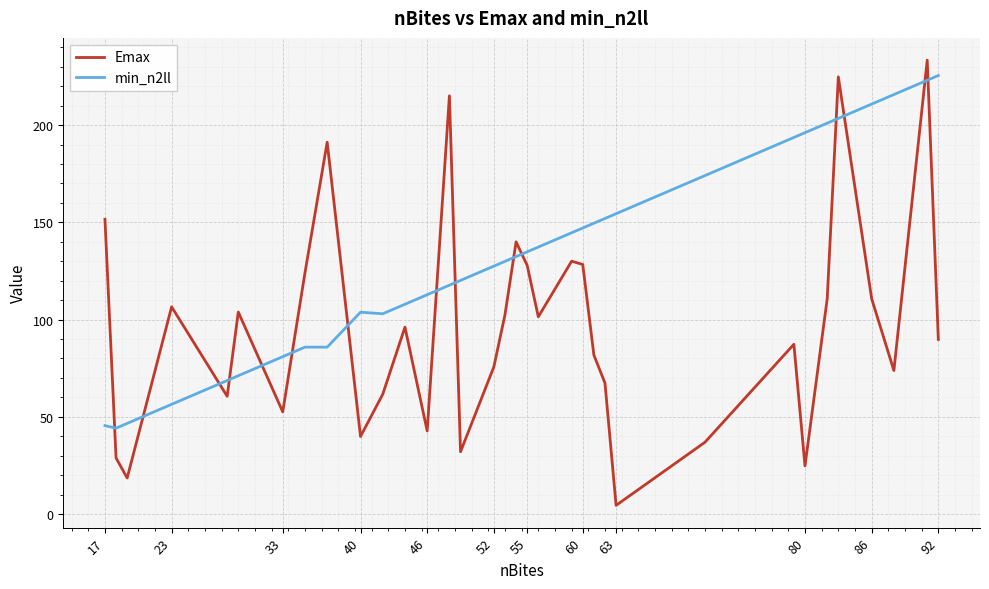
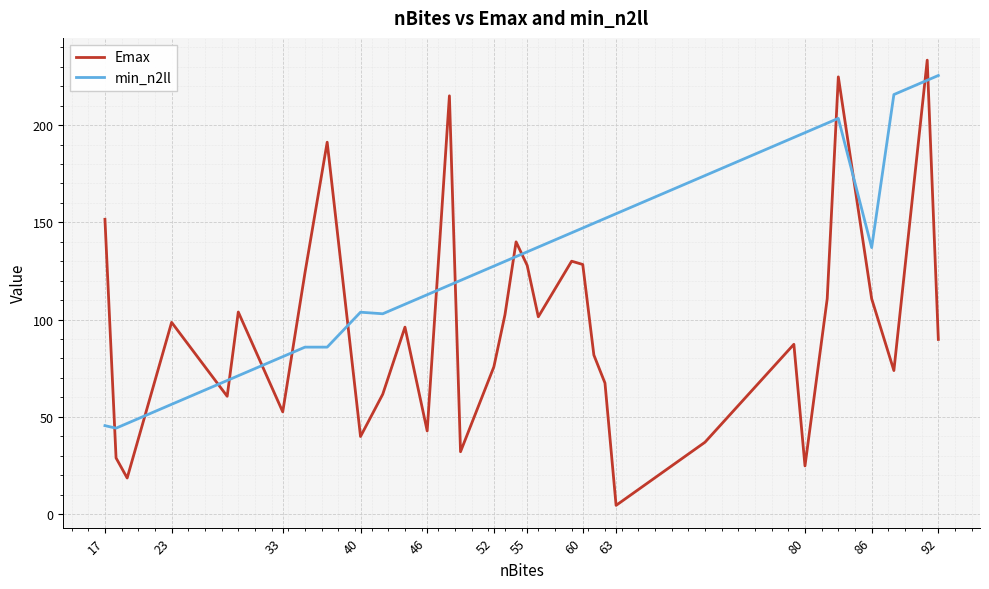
Emax, 23: 107 -> 99
min_n2ll, 86: 211 -> 137
